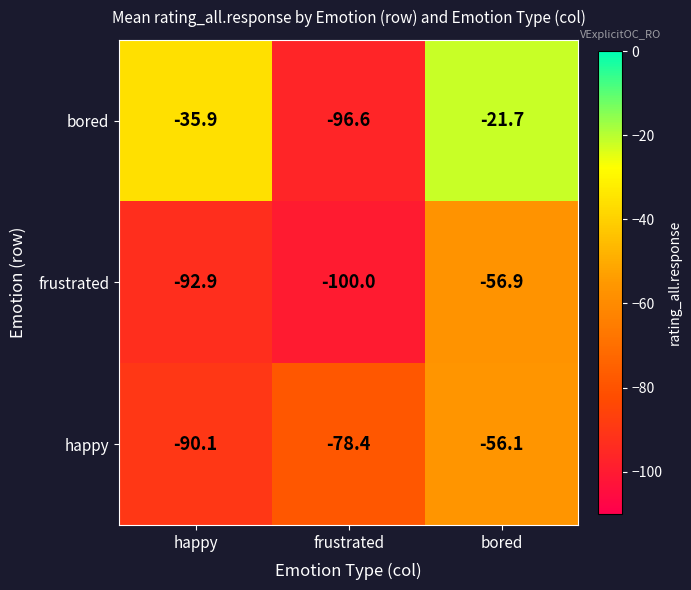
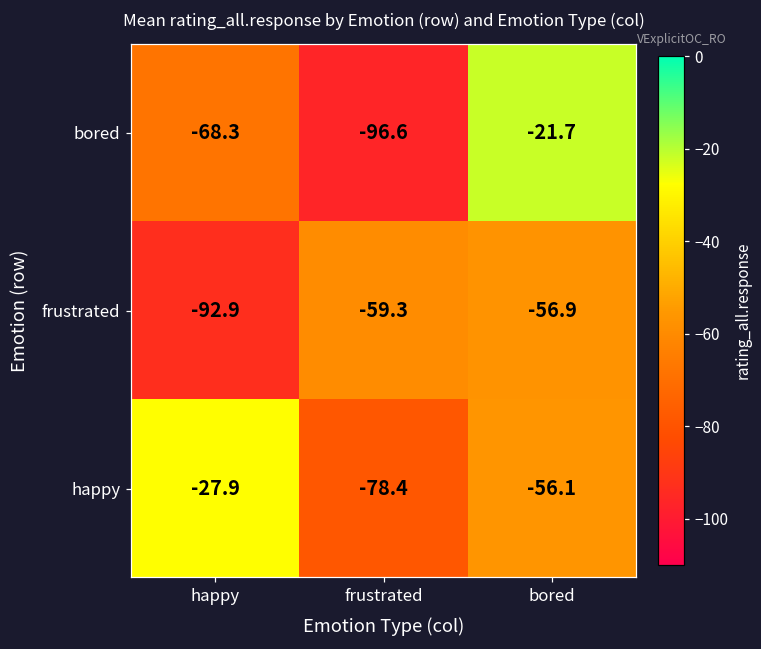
bored, happy: -35.9 -> -68.3
frustrated, frustrated: -100.0 -> -59.3
happy, happy: -90.1 -> -27.9
